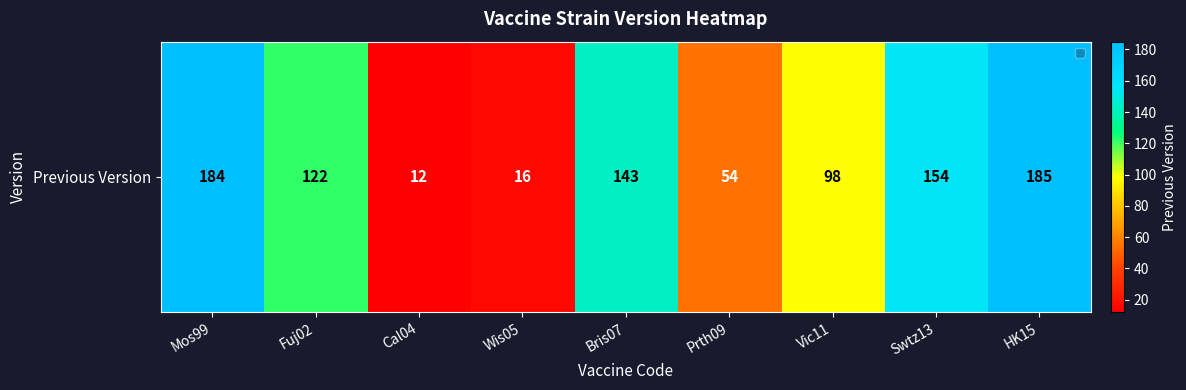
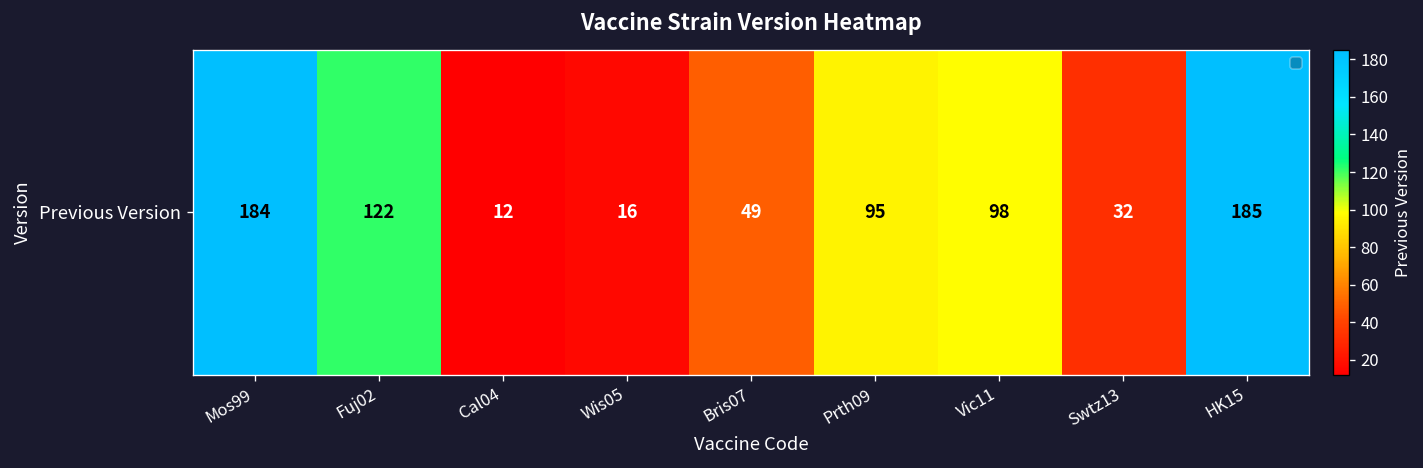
Previous Version, Bris07: 143 -> 49
Previous Version, Prth09: 54 -> 95
Previous Version, Swtz13: 154 -> 32
